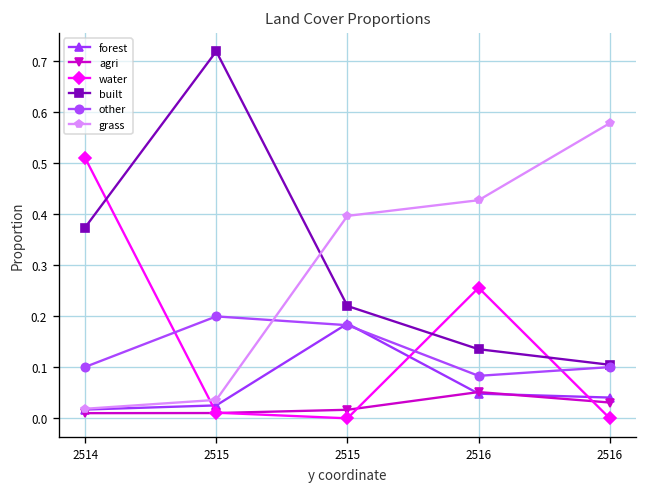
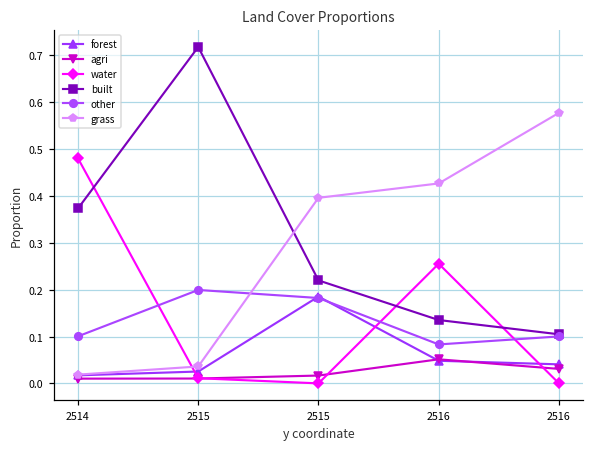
water, 2514: 0.51 -> 0.48
